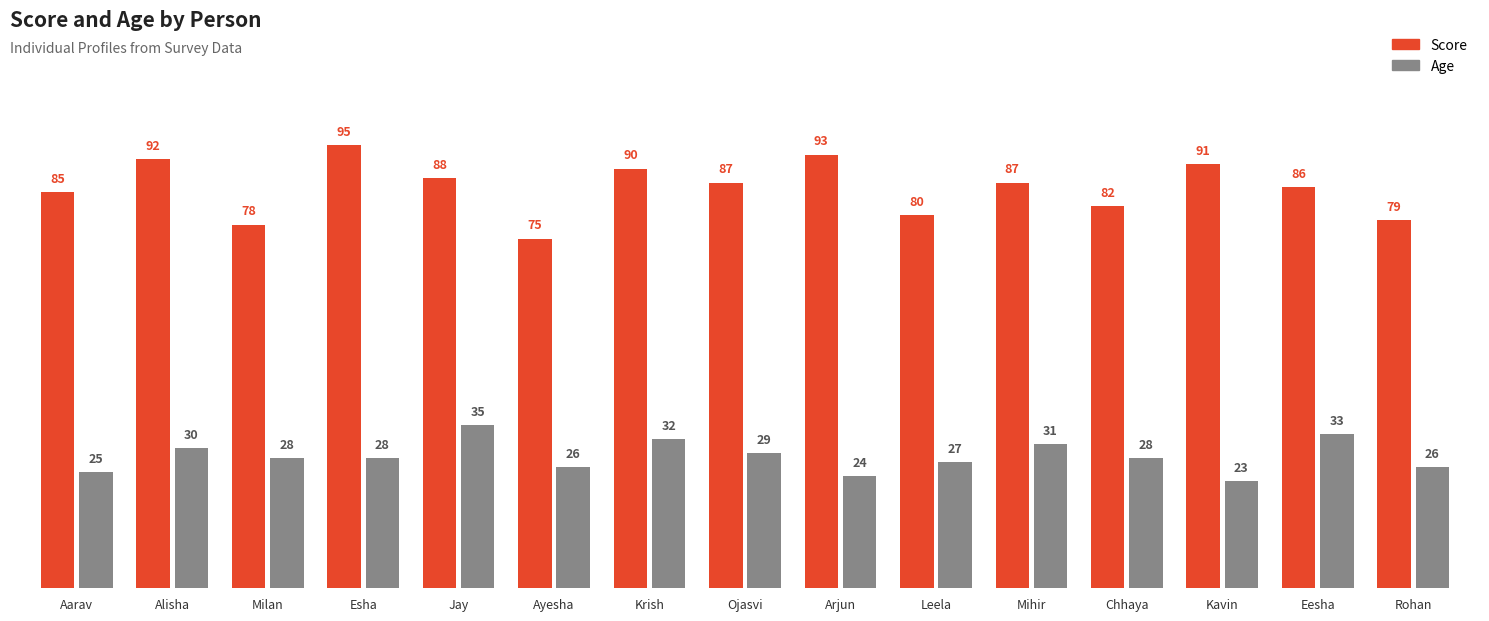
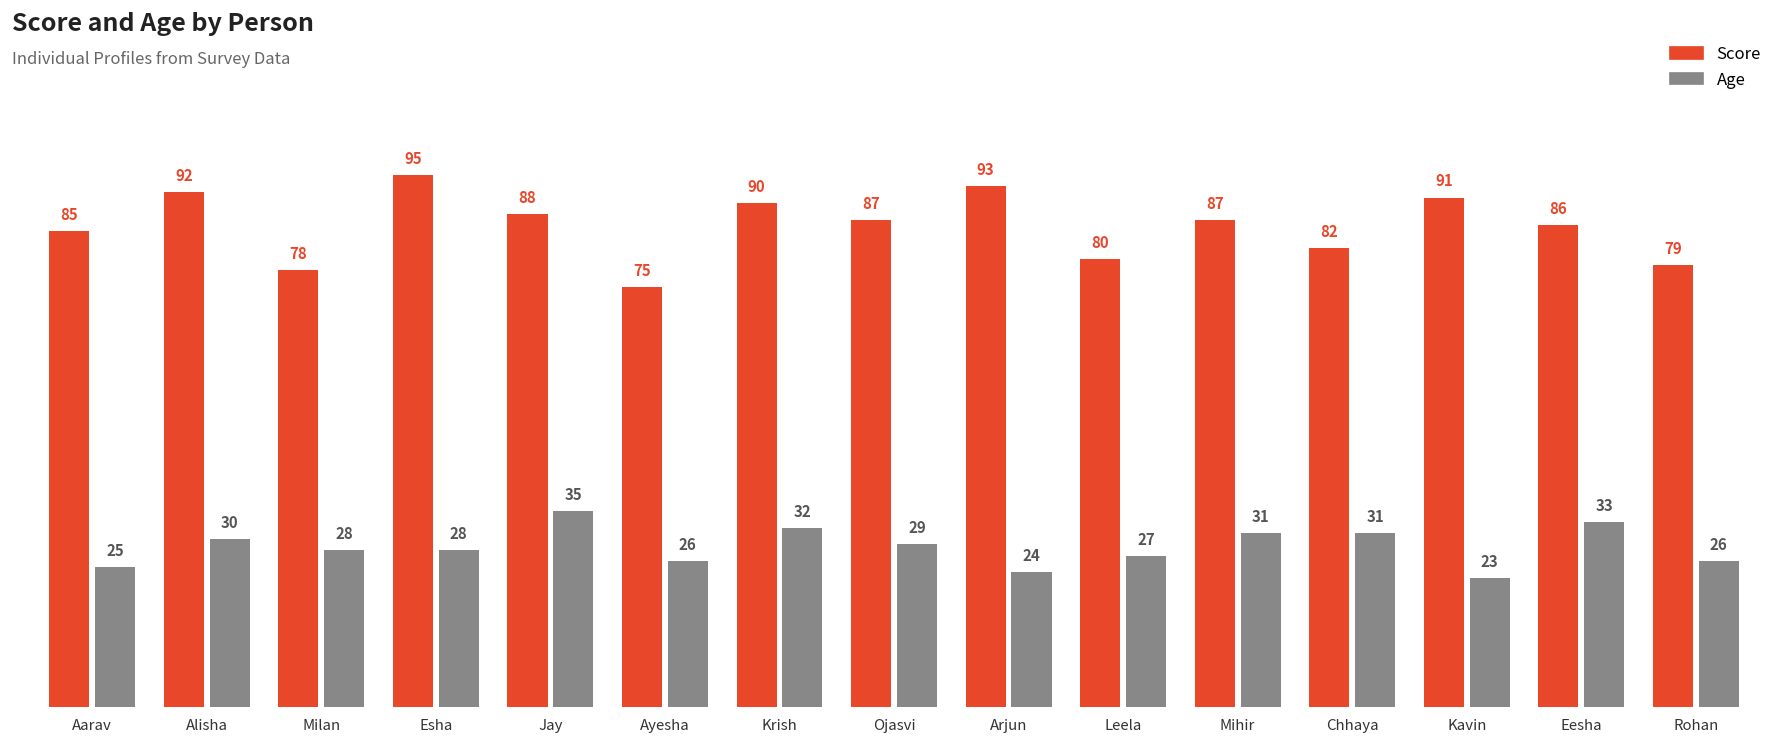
Age, Chhaya: 28 -> 31
